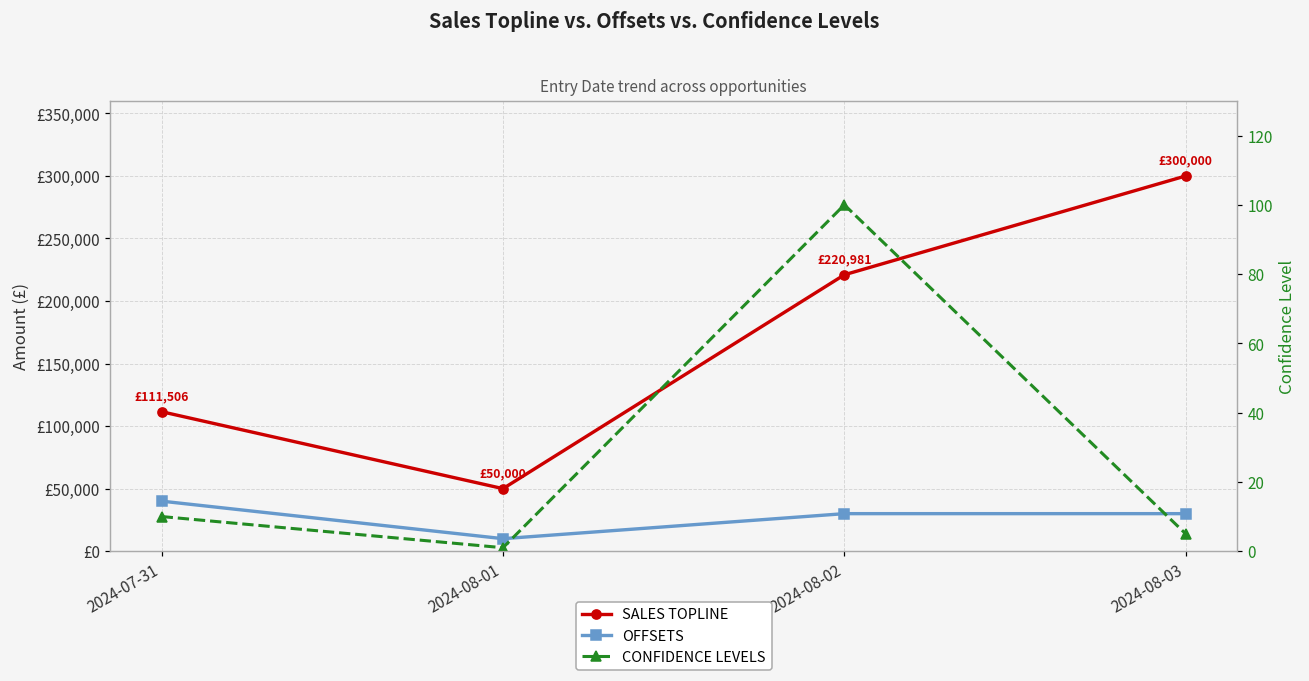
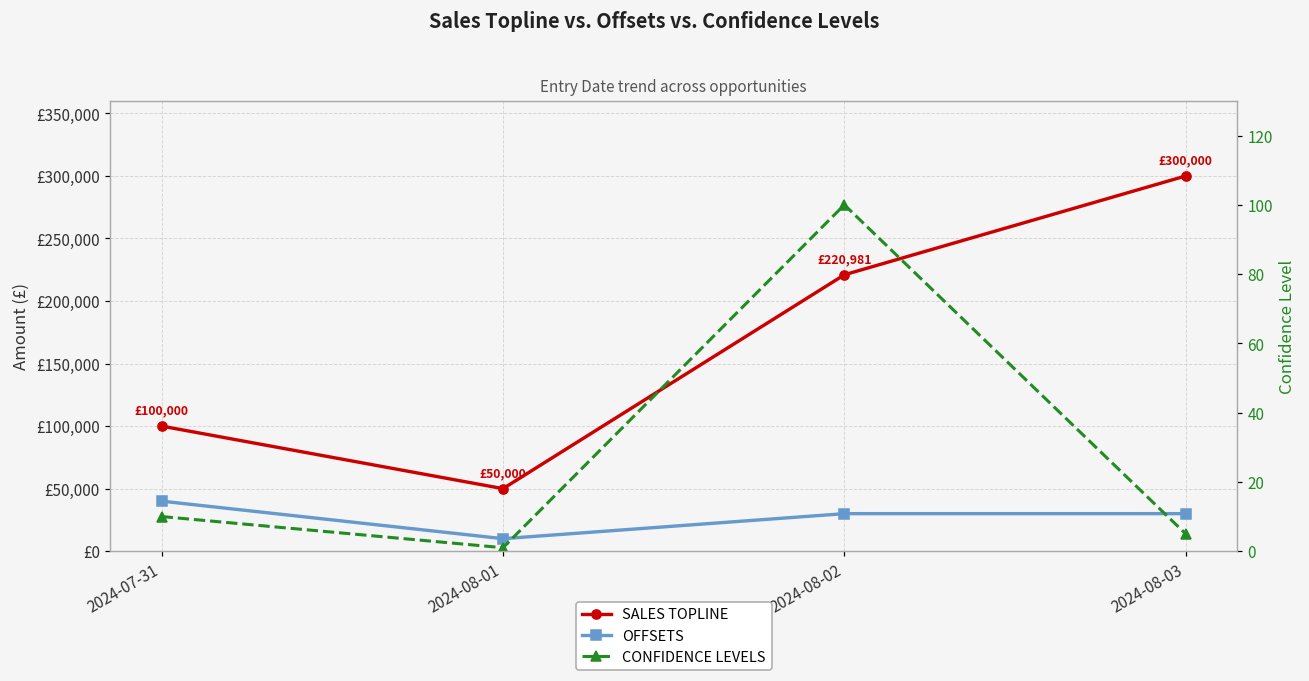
SALES TOPLINE, 2024-07-31: £111,506 -> £100,000
